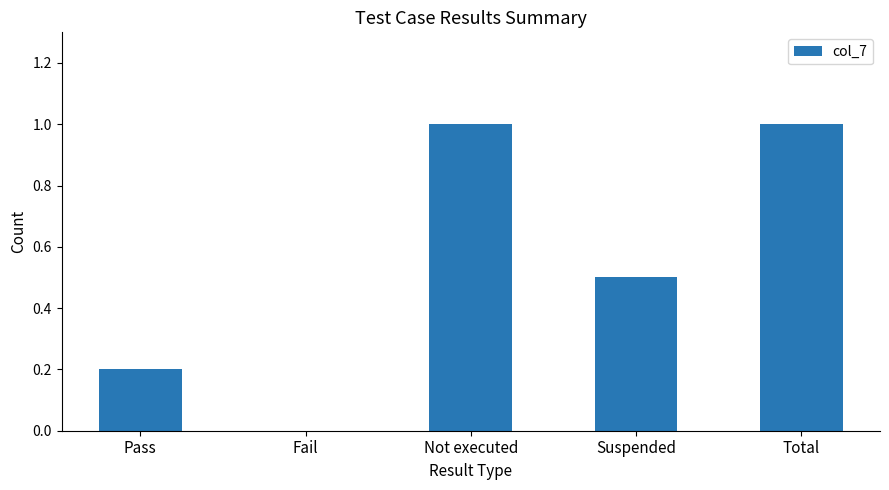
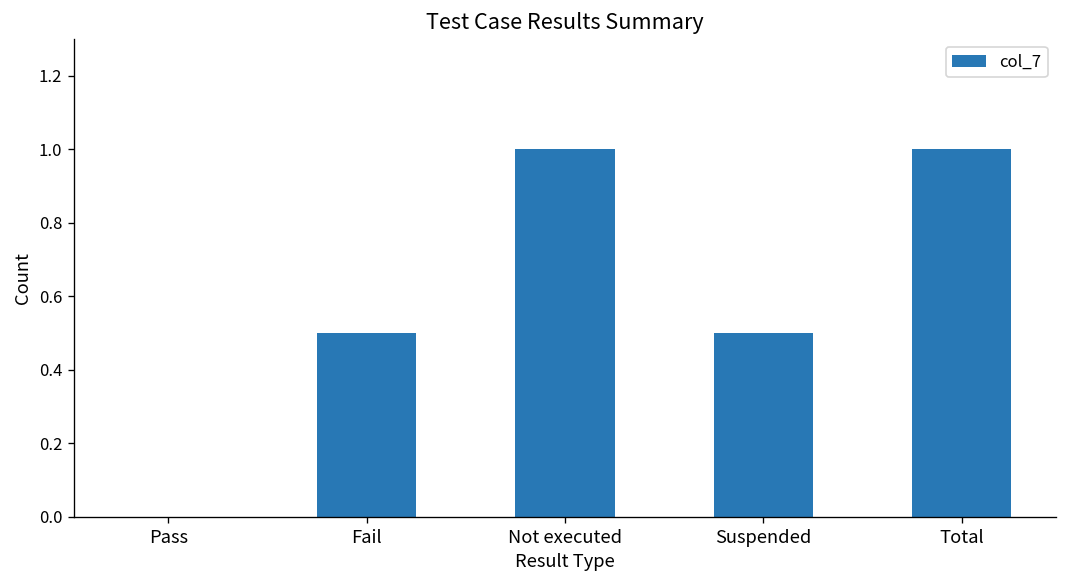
Pass: 0.2 -> 0.0
Fail: 0.0 -> 0.5
